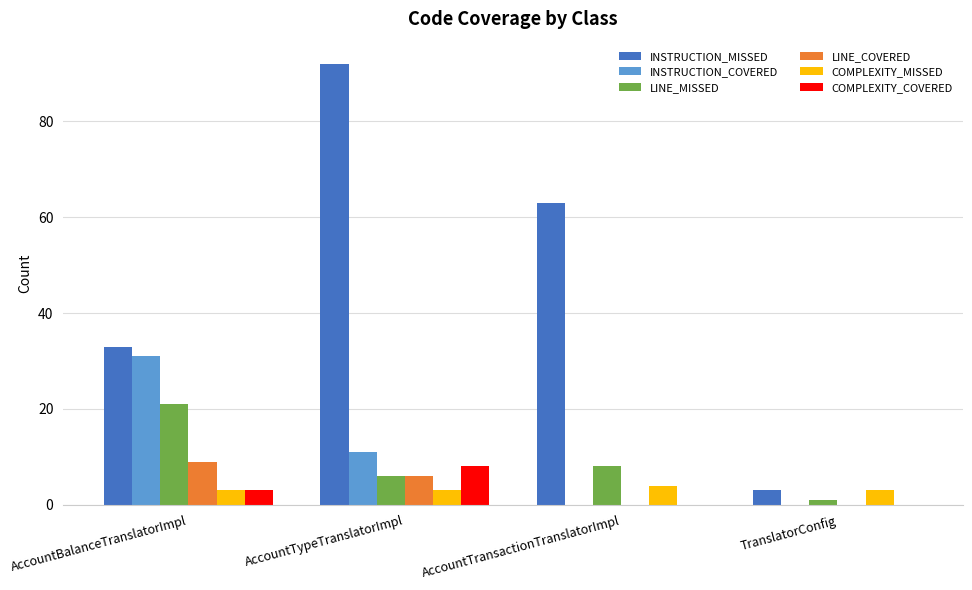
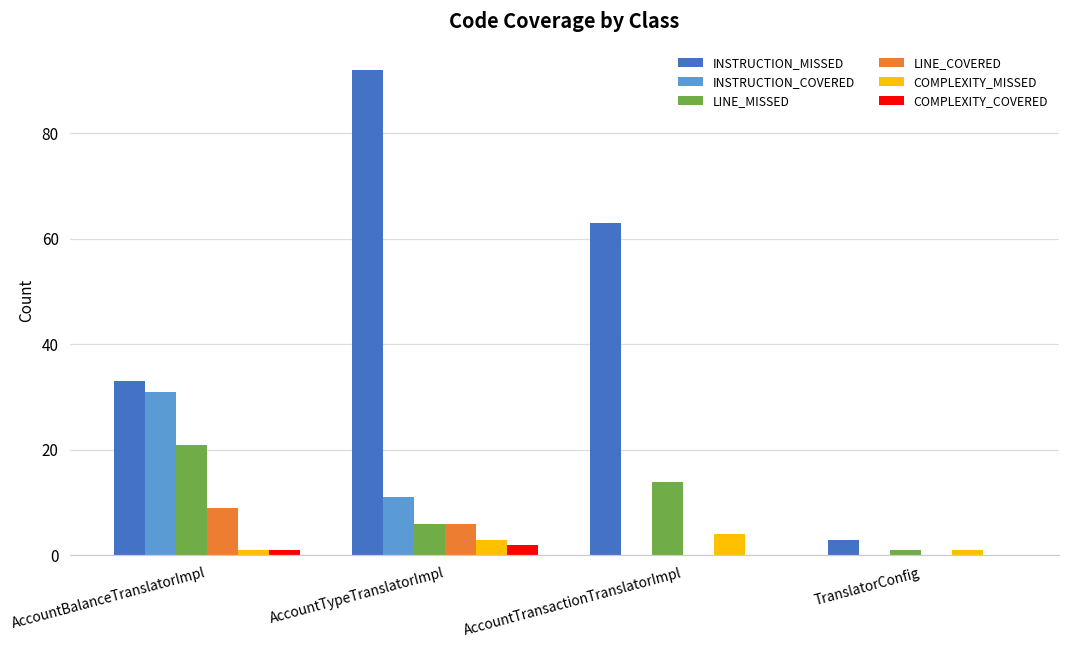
COMPLEXITY_MISSED, AccountBalanceTranslatorImpl: 3 -> 1
COMPLEXITY_COVERED, AccountBalanceTranslatorImpl: 3 -> 1
COMPLEXITY_COVERED, AccountTypeTranslatorImpl: 8 -> 2
LINE_MISSED, AccountTransactionTranslatorImpl: 8 -> 14
COMPLEXITY_MISSED, TranslatorConfig: 3 -> 1
